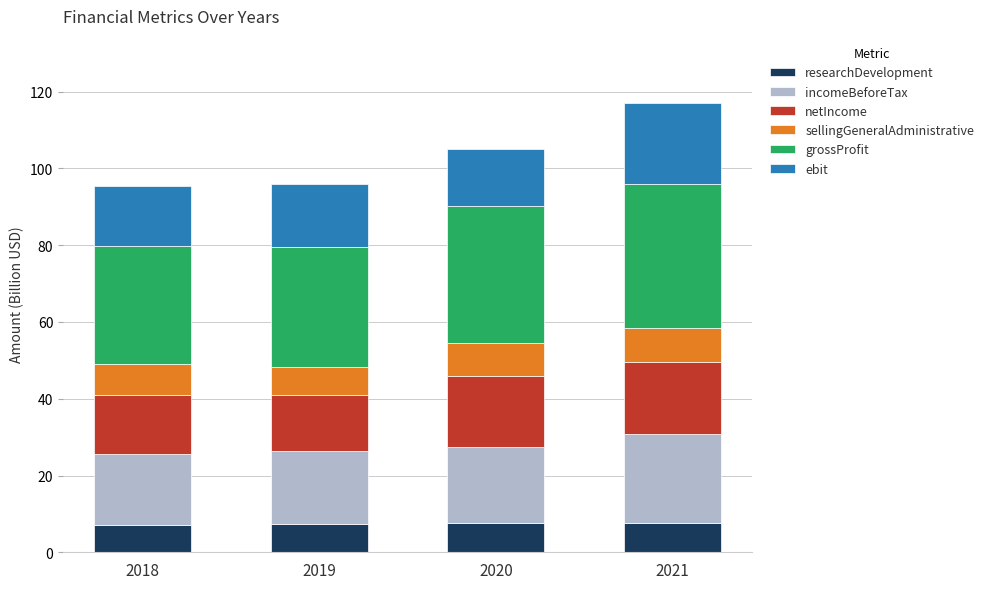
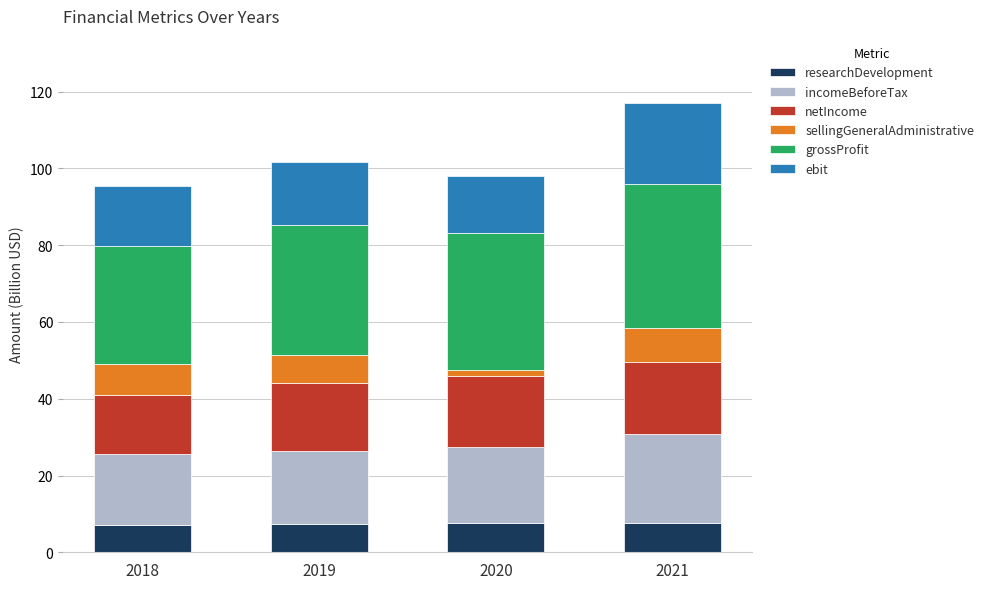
netIncome, 2019: 15 -> 18
grossProfit, 2019: 31 -> 34
sellingGeneralAdministrative, 2020: 9 -> 2
